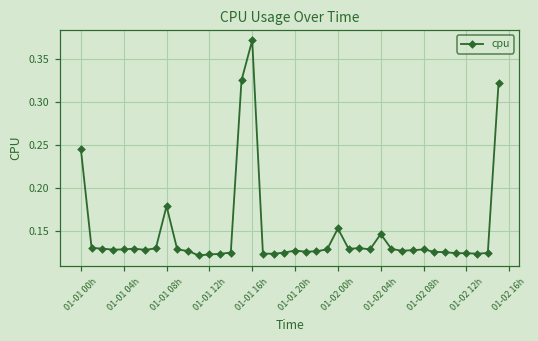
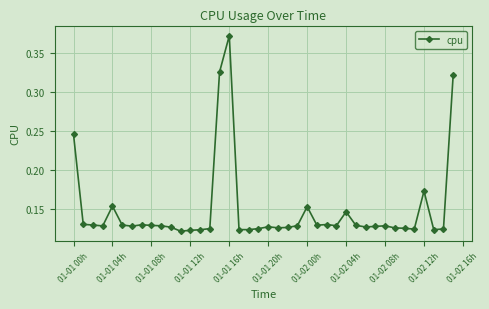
01-01 04h: 0.13 -> 0.15
01-01 08h: 0.18 -> 0.13
01-02 12h: 0.12 -> 0.17
